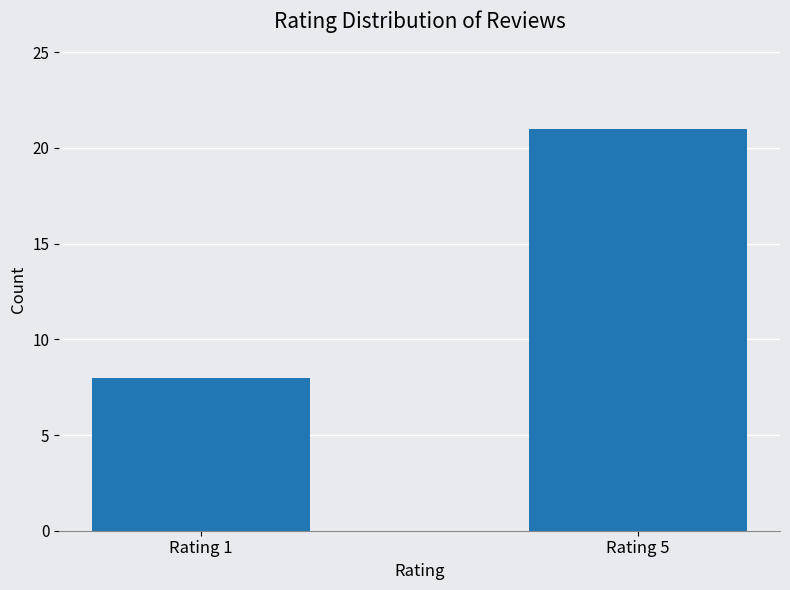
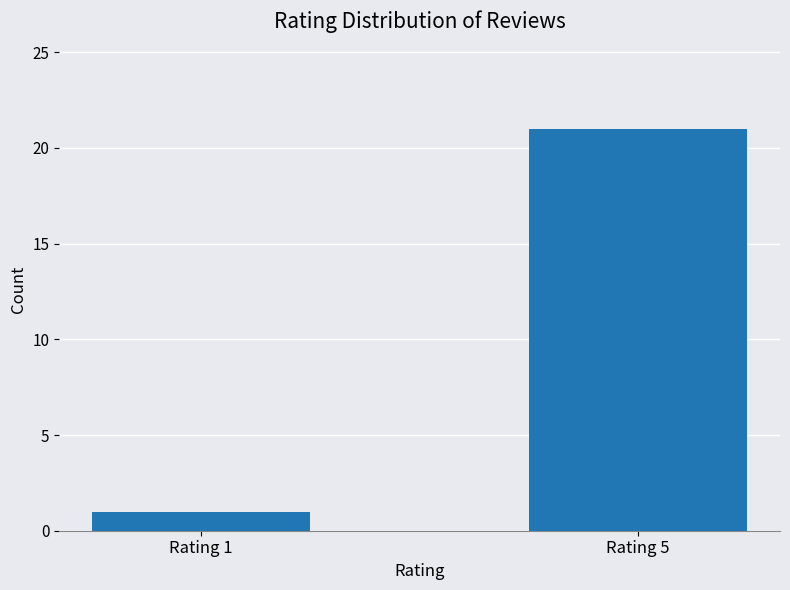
Rating 1: 8 -> 1
